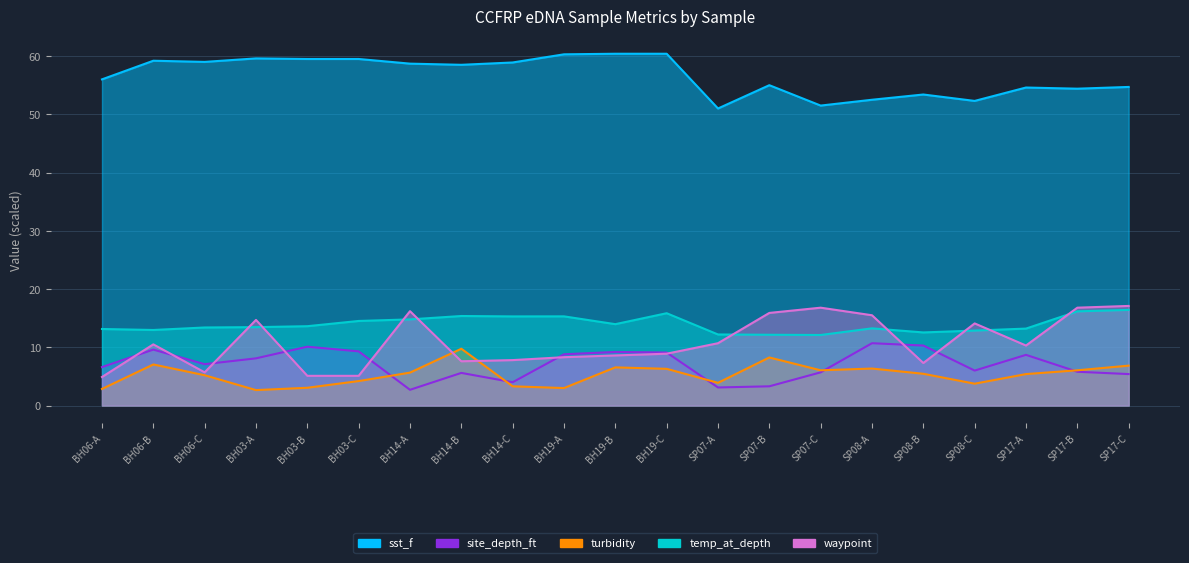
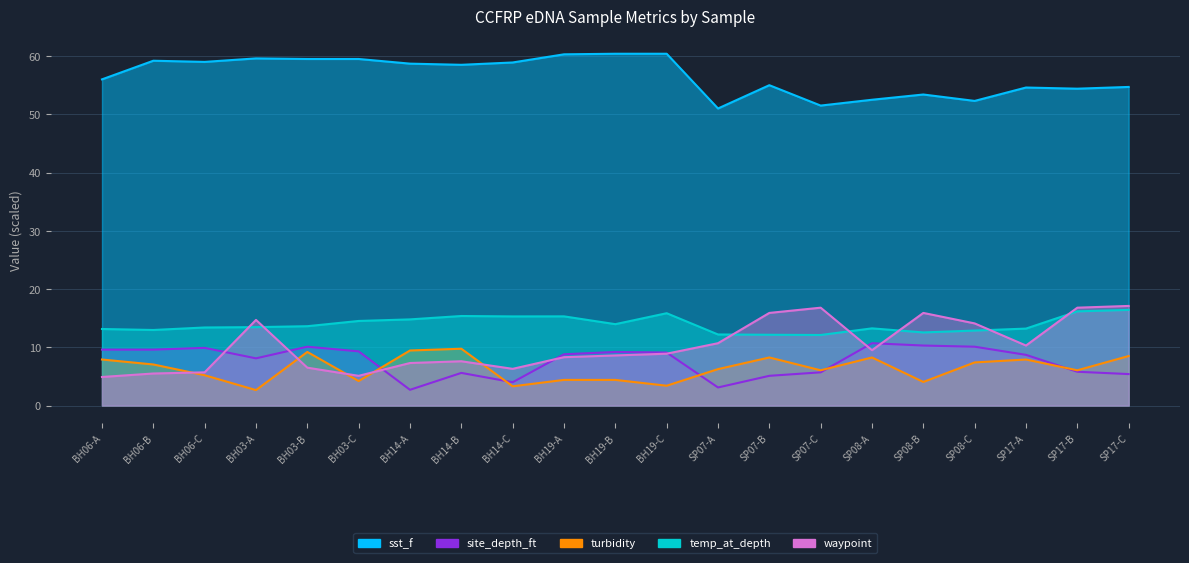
site_depth_ft, BH06-A: 7 -> 10
turbidity, BH06-A: 3 -> 8
waypoint, BH06-B: 11 -> 6
site_depth_ft, BH06-C: 7 -> 10
turbidity, BH03-B: 3 -> 9
waypoint, BH03-B: 5 -> 7
turbidity, BH14-A: 6 -> 9
waypoint, BH14-A: 16 -> 7
waypoint, BH14-C: 8 -> 6
turbidity, BH19-A: 3 -> 4
turbidity, BH19-B: 7 -> 4
turbidity, BH19-C: 6 -> 3
turbidity, SP07-A: 4 -> 6
site_depth_ft, SP07-B: 3 -> 5
turbidity, SP08-A: 6 -> 8
waypoint, SP08-A: 16 -> 10
turbidity, SP08-B: 5 -> 4
waypoint, SP08-B: 7 -> 16
site_depth_ft, SP08-C: 6 -> 10
turbidity, SP08-C: 4 -> 7
turbidity, SP17-A: 5 -> 8
turbidity, SP17-C: 7 -> 9
